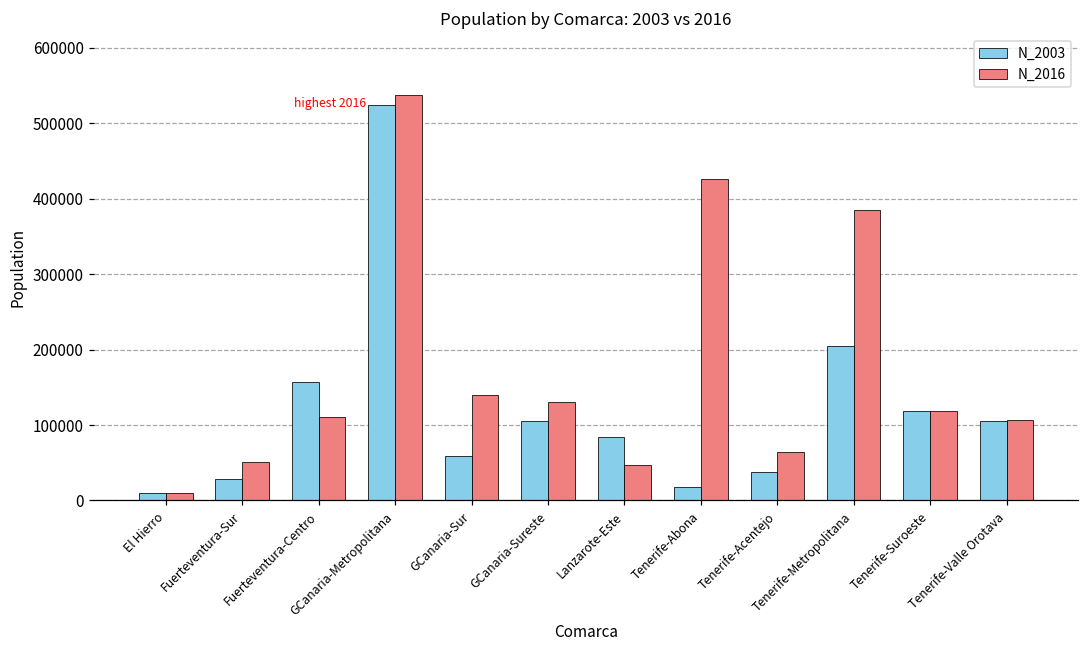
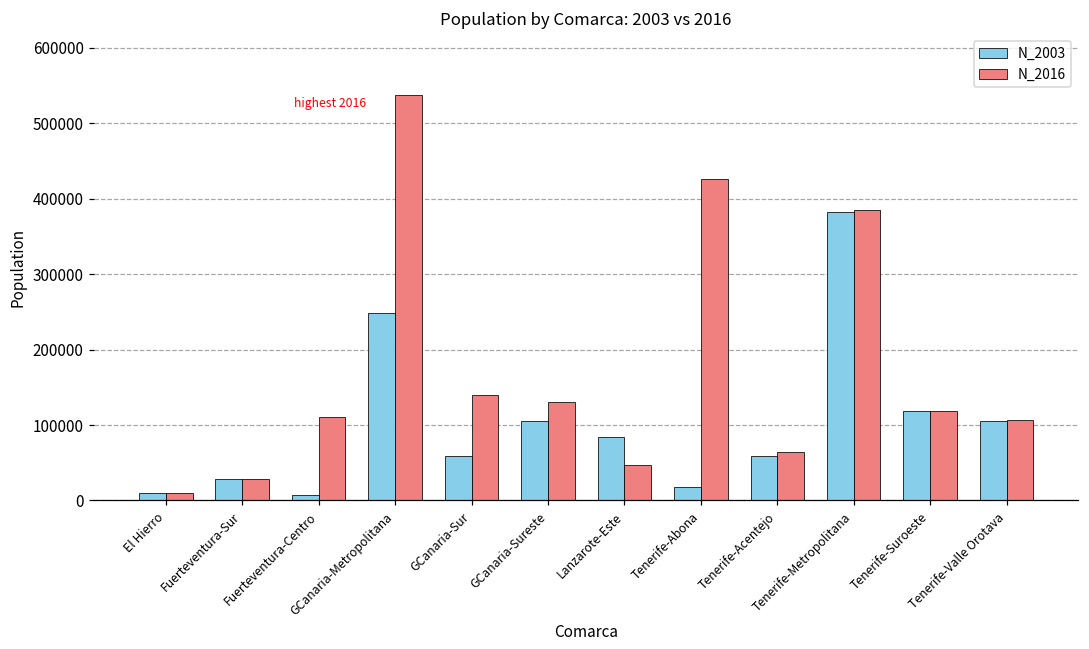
N_2016, Fuerteventura-Sur: 50000 -> 30000
N_2003, Fuerteventura-Centro: 160000 -> 10000
N_2003, GCanaria-Metropolitana: 520000 -> 250000
N_2003, Tenerife-Acentejo: 40000 -> 60000
N_2003, Tenerife-Metropolitana: 200000 -> 380000
